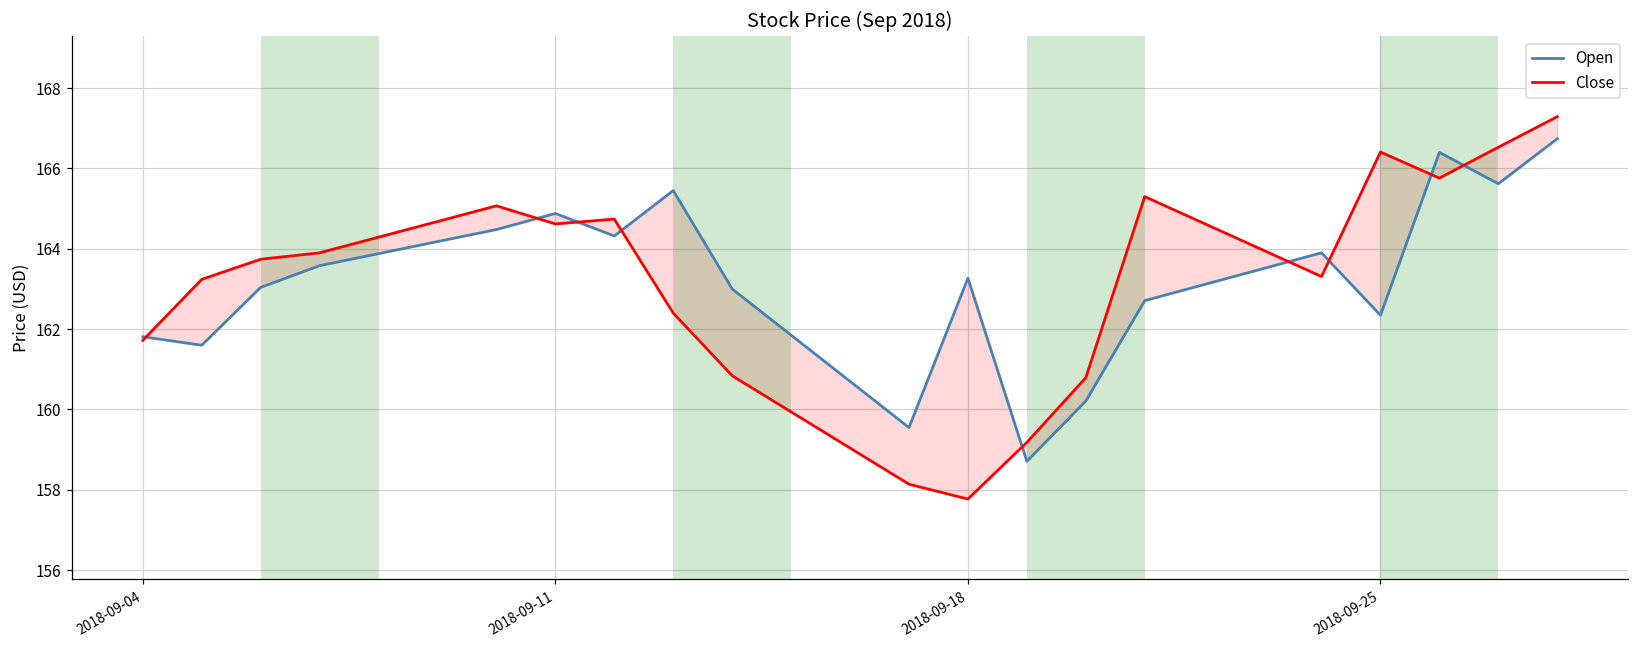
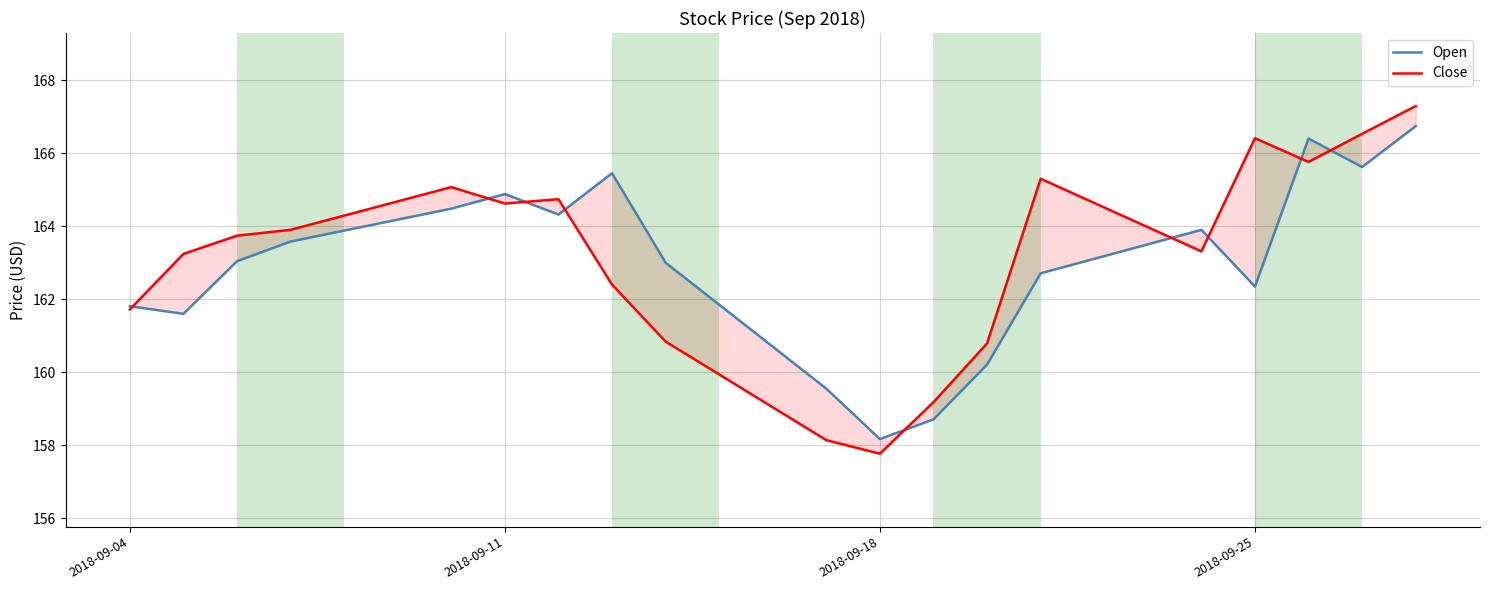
Open, 2018-09-18: 163.3 -> 158.2
